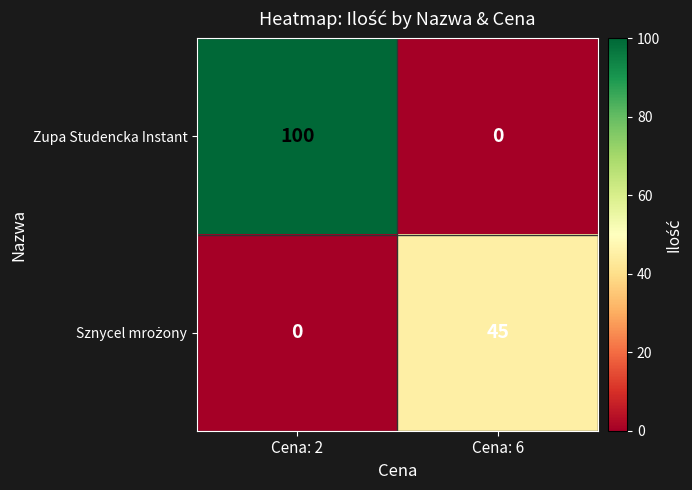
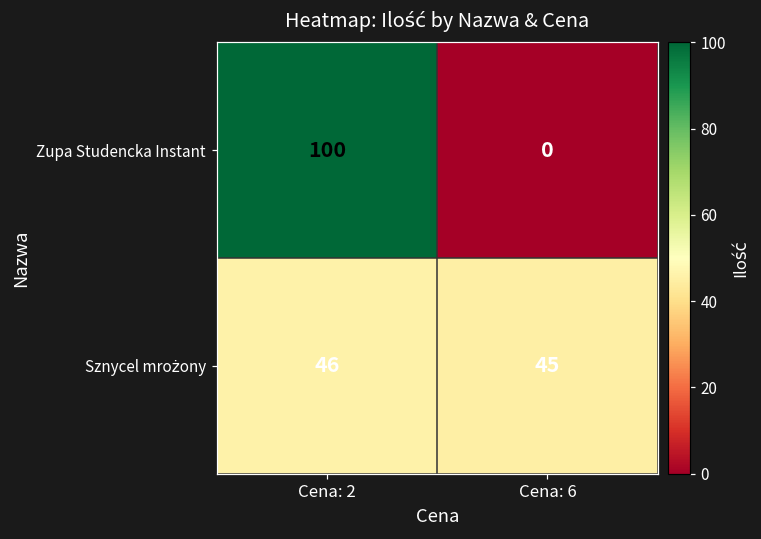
Sznycel mrożony, Cena: 2: 0 -> 46
